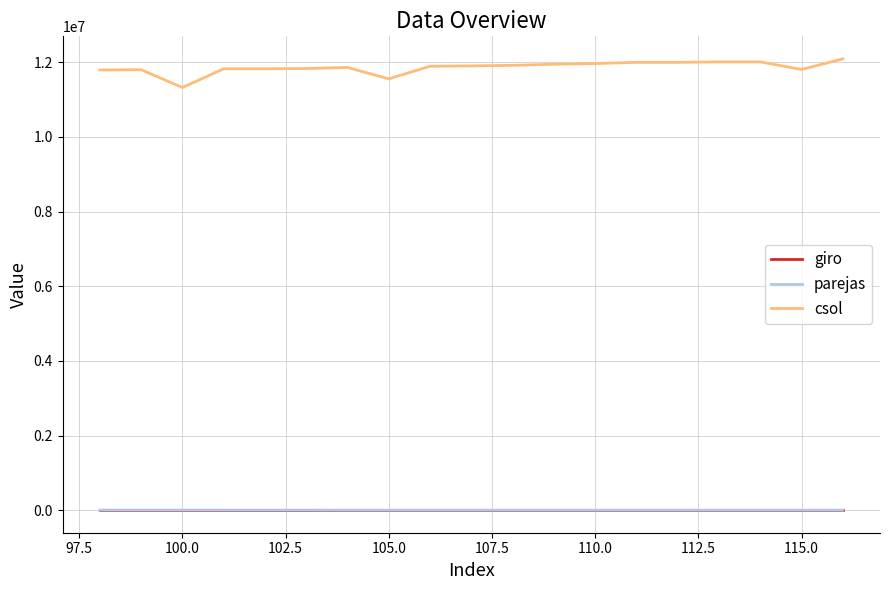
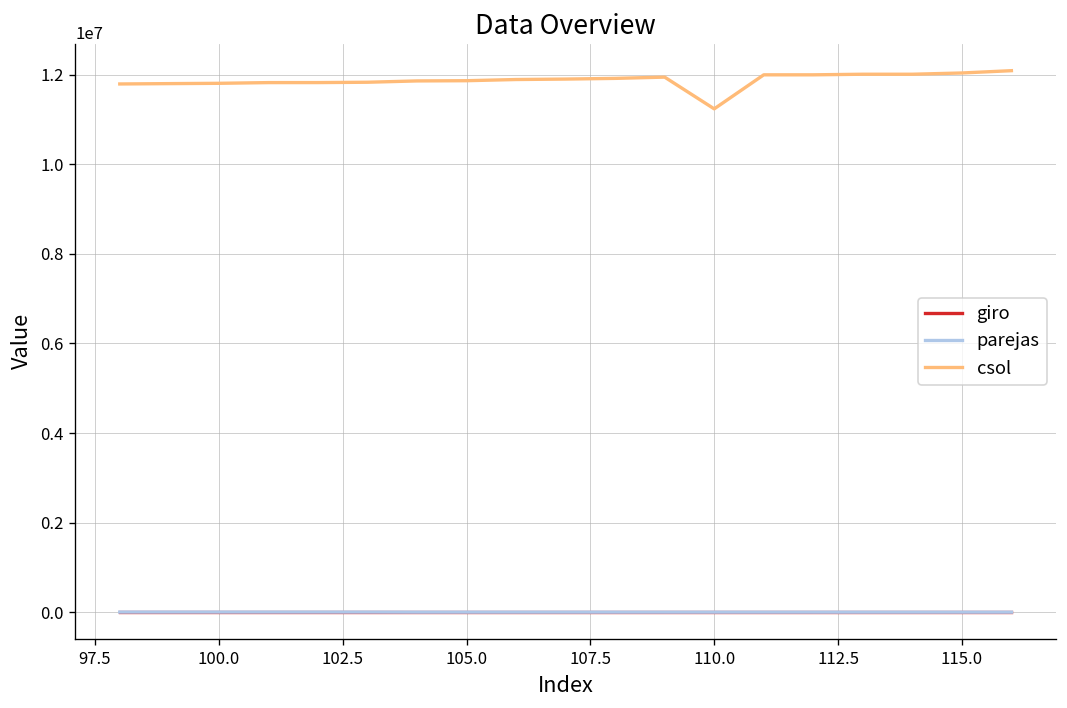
csol, 100.0: 11300000 -> 11800000
csol, 105.0: 11600000 -> 11900000
csol, 110.0: 12000000 -> 11200000
csol, 115.0: 11800000 -> 12000000
